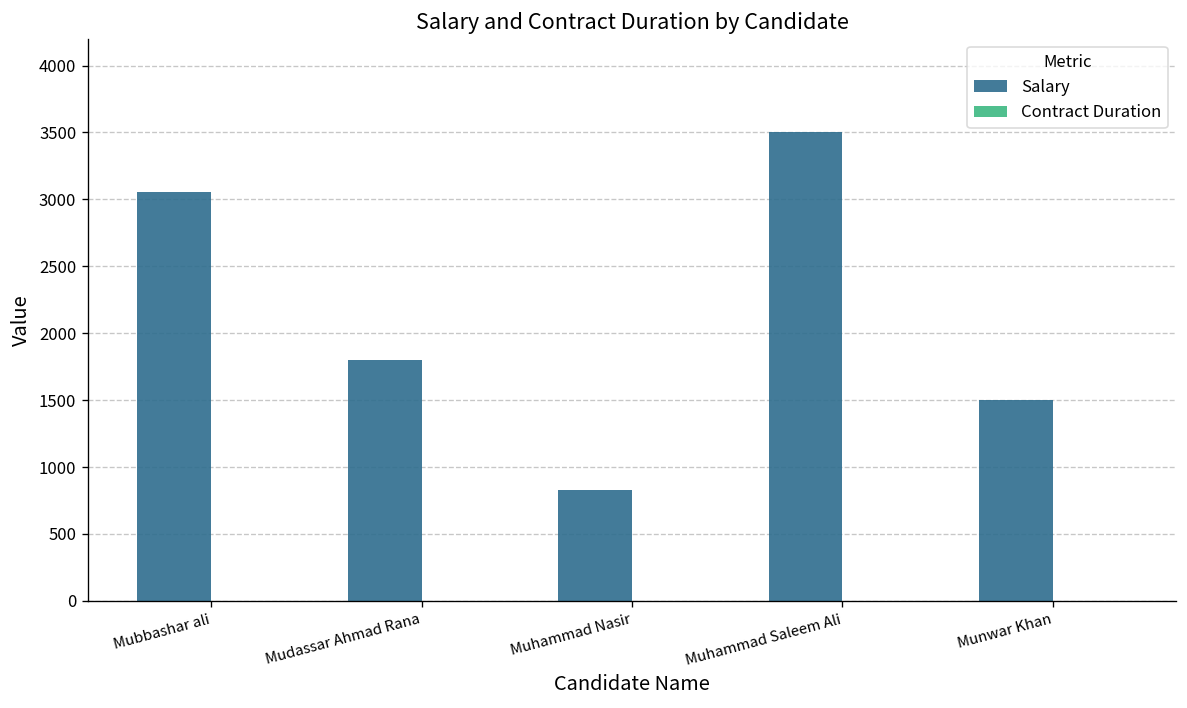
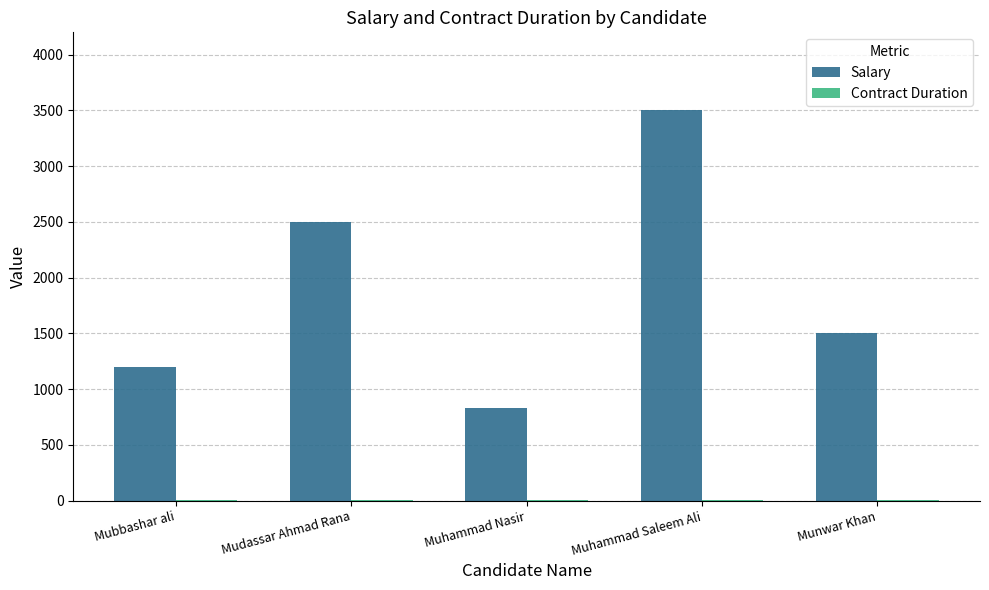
Salary, Mubbashar ali: 3050 -> 1200
Salary, Mudassar Ahmad Rana: 1800 -> 2500
